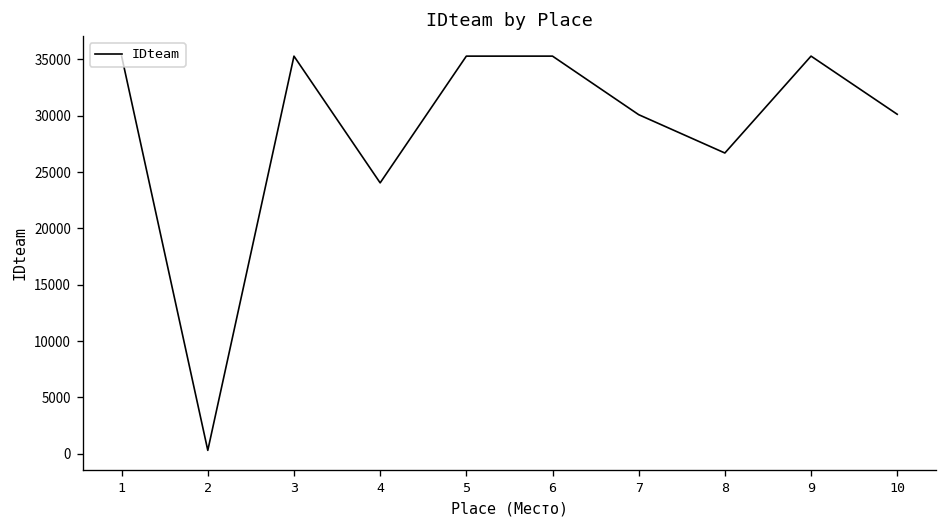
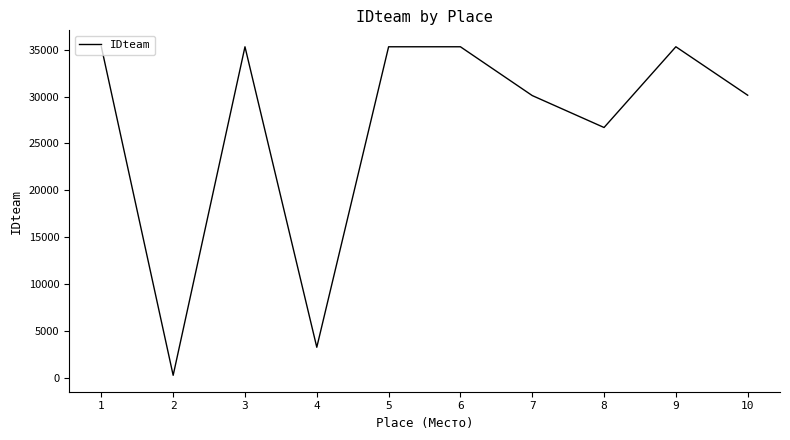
4: 24000 -> 3000
